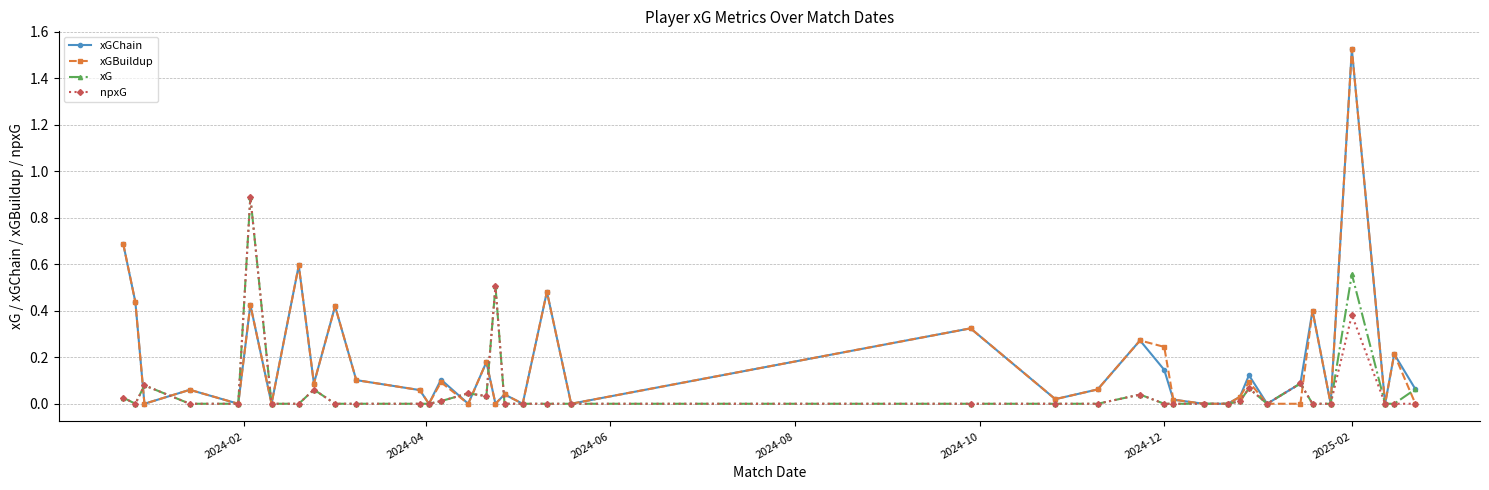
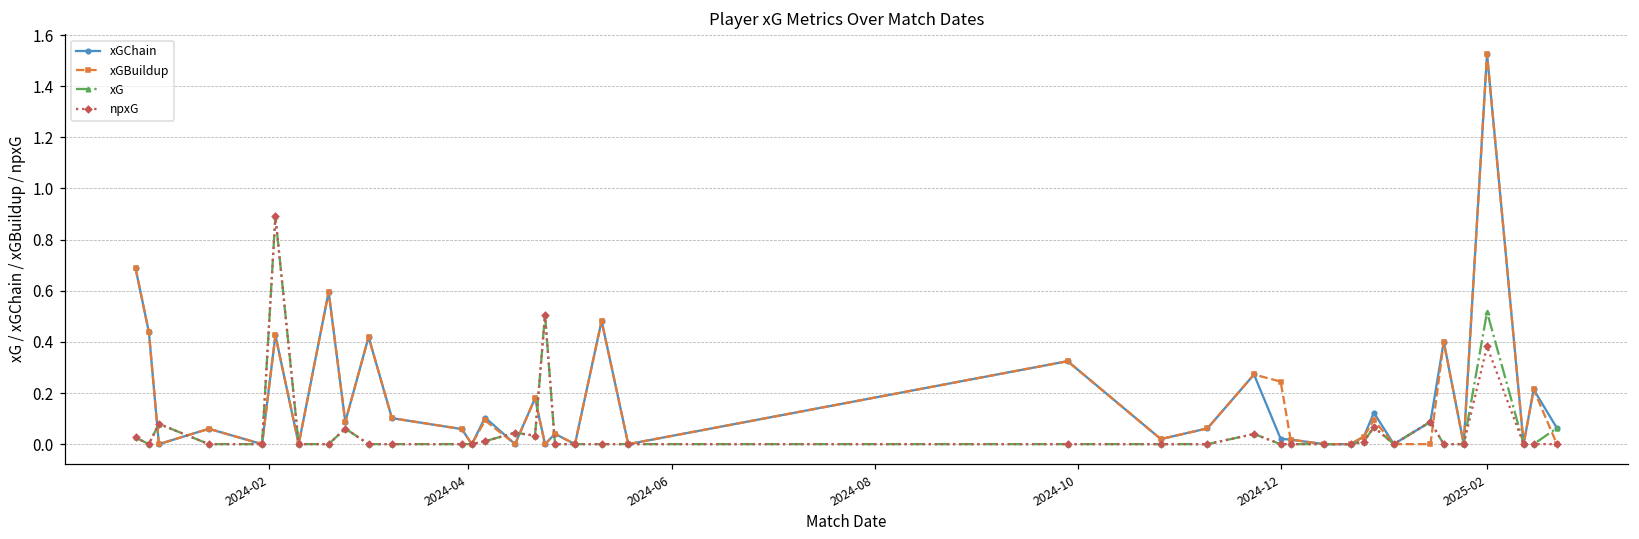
xGChain, 2024-12: 0.15 -> 0.02
xG, 2025-02: 0.56 -> 0.52
